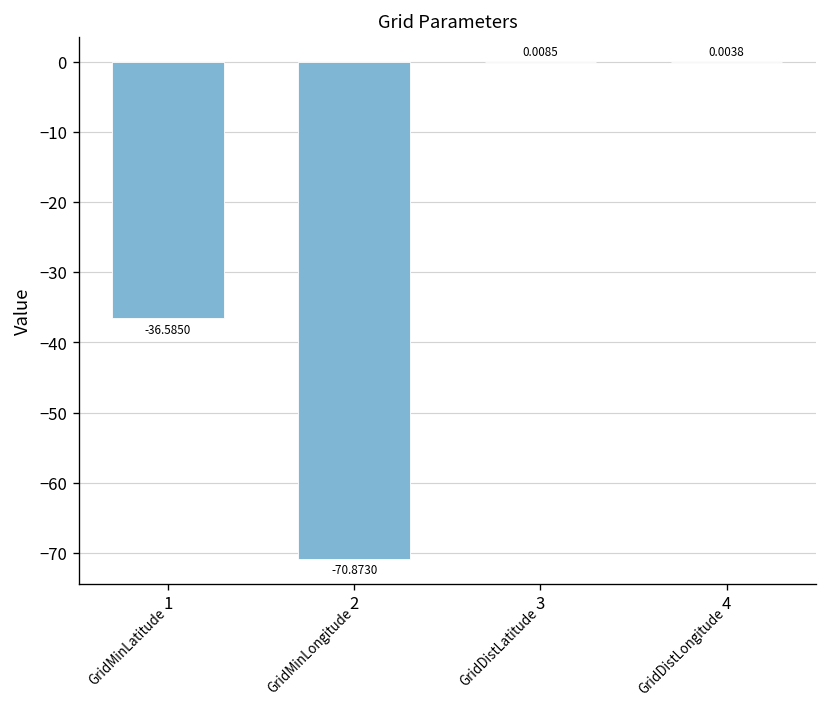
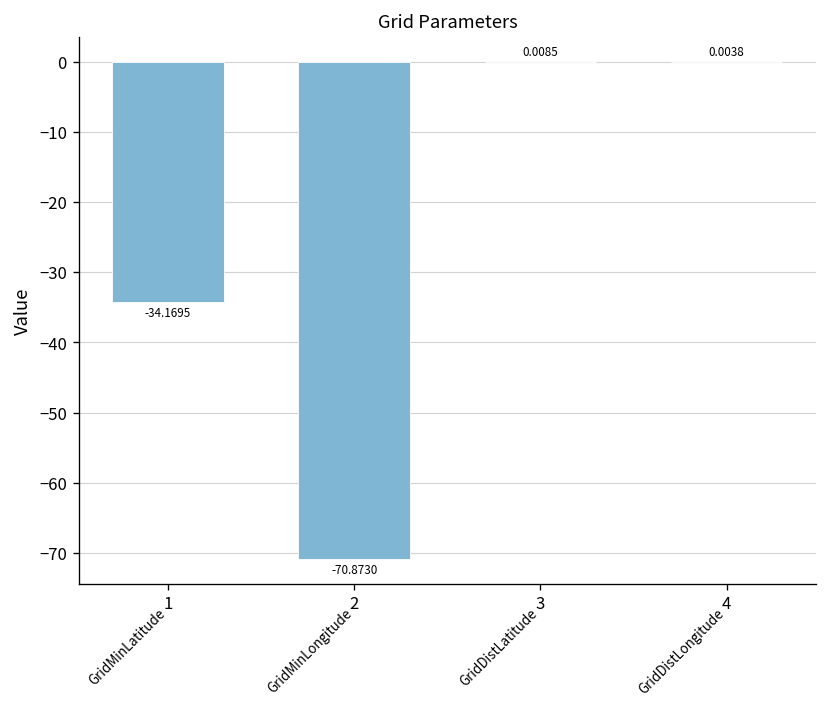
1: -36.5850 -> -34.1695
